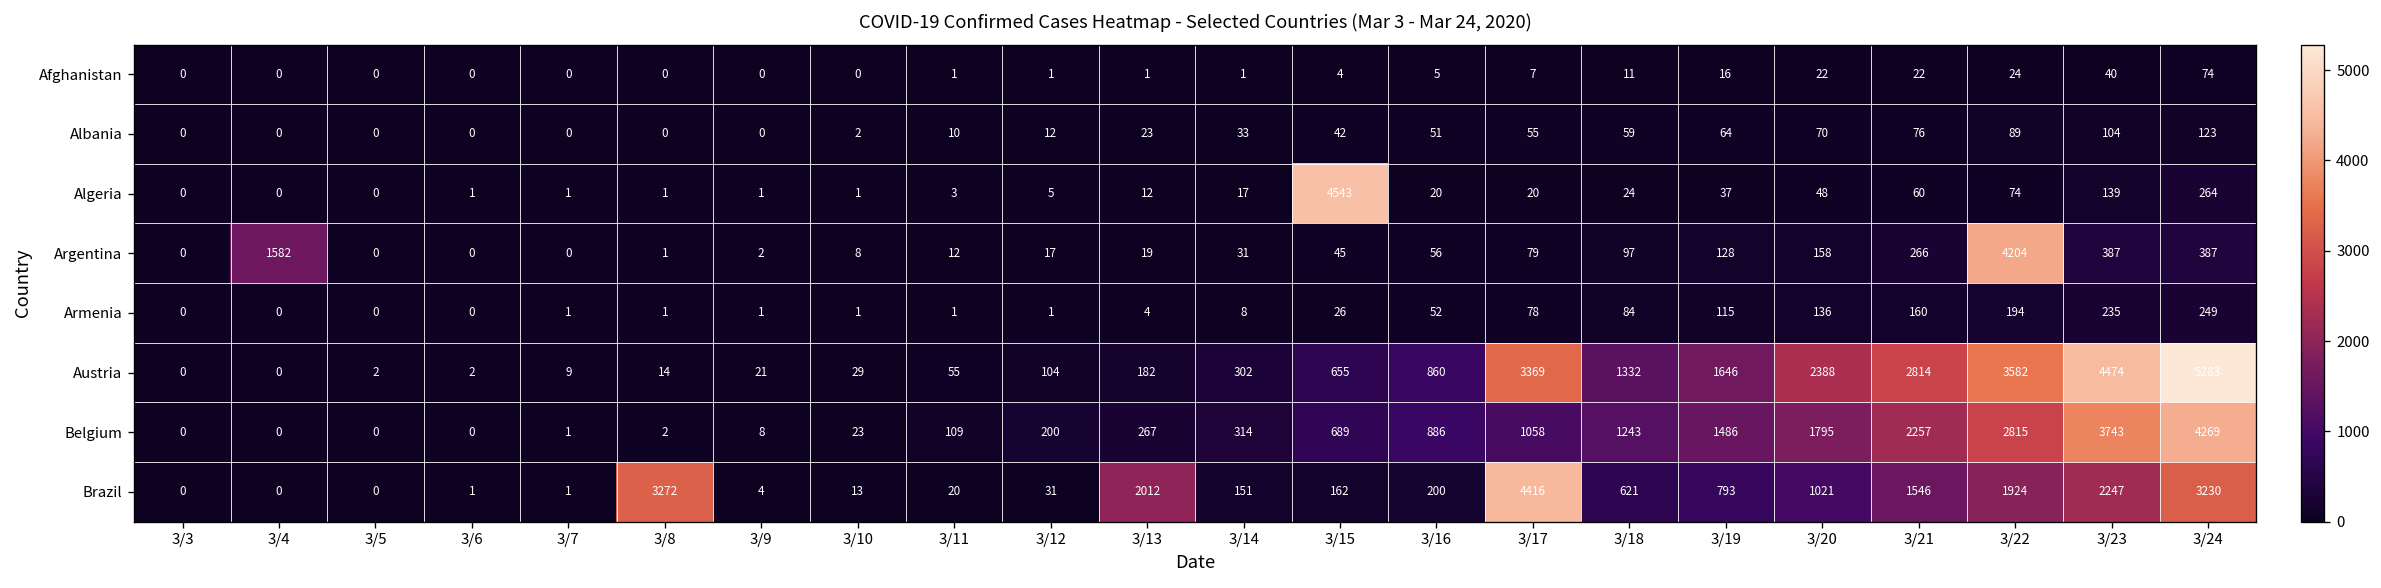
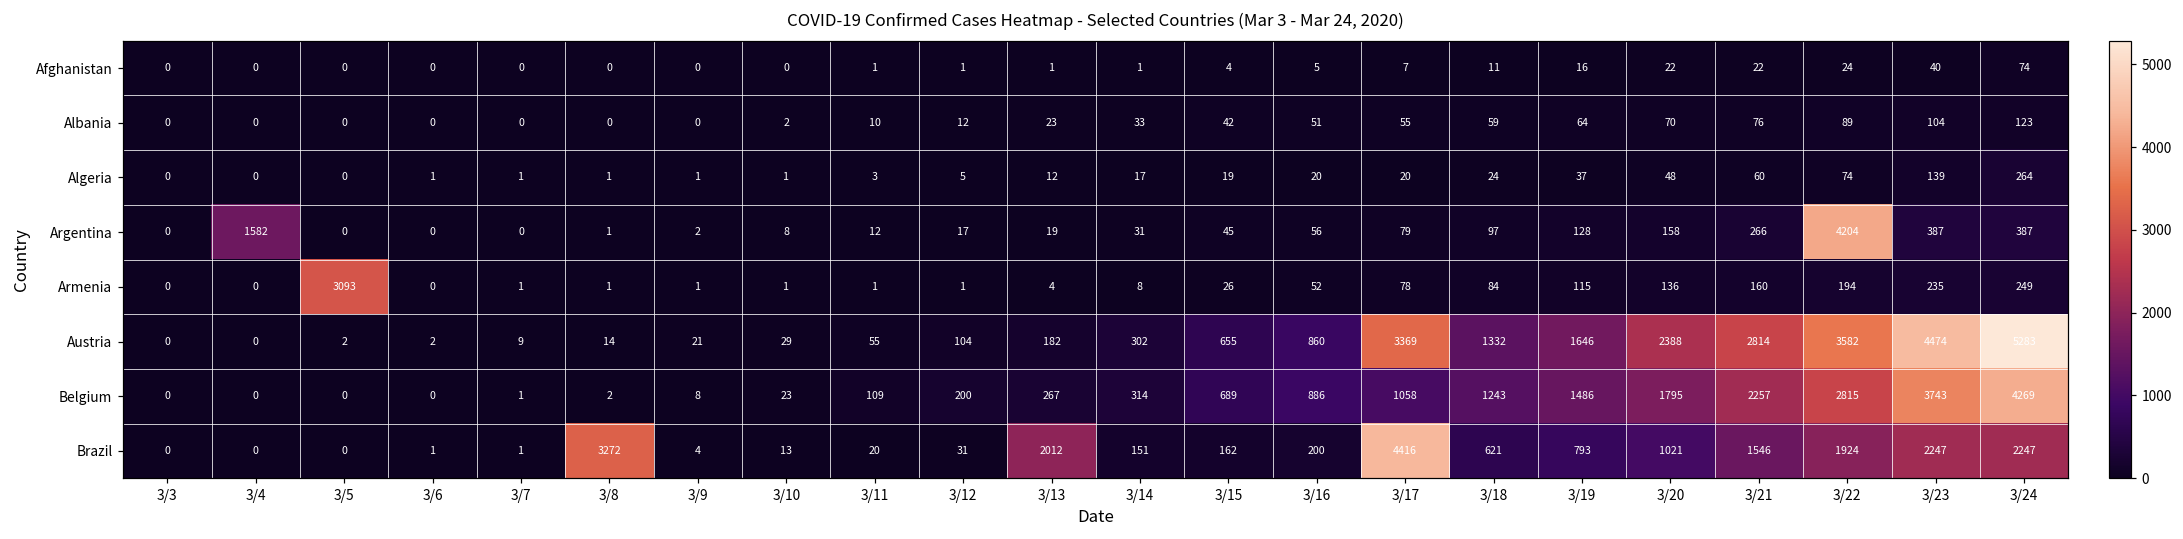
Algeria, 3/15: 4543 -> 19
Armenia, 3/5: 0 -> 3093
Brazil, 3/24: 3230 -> 2247
